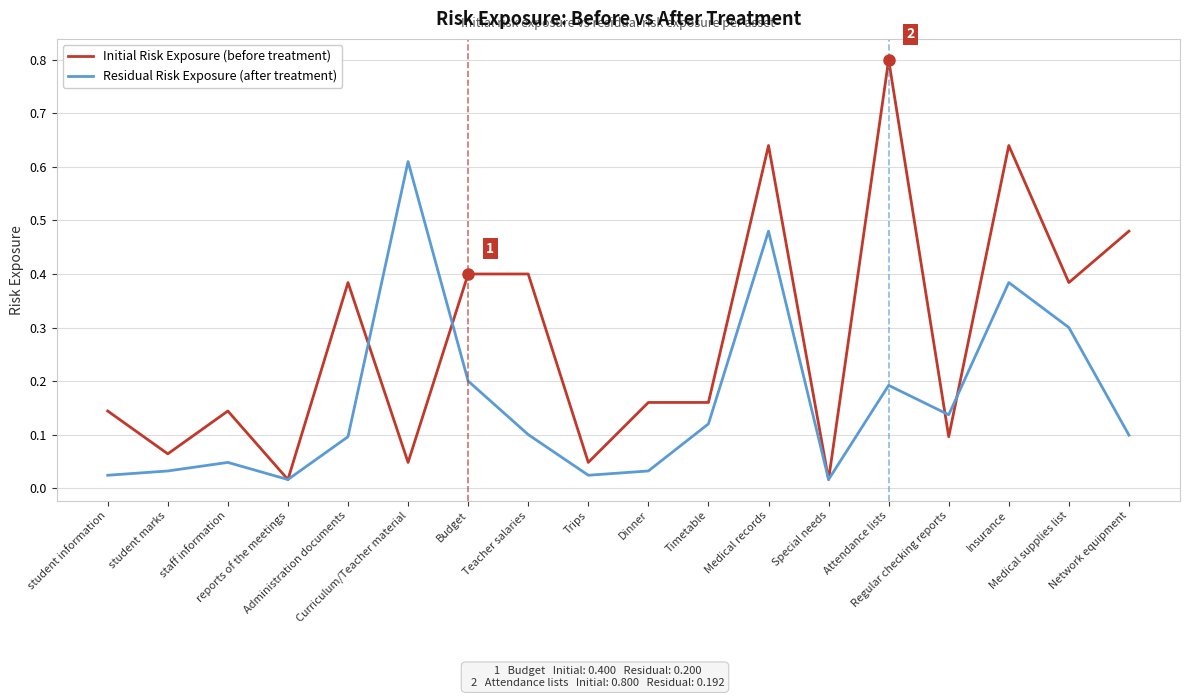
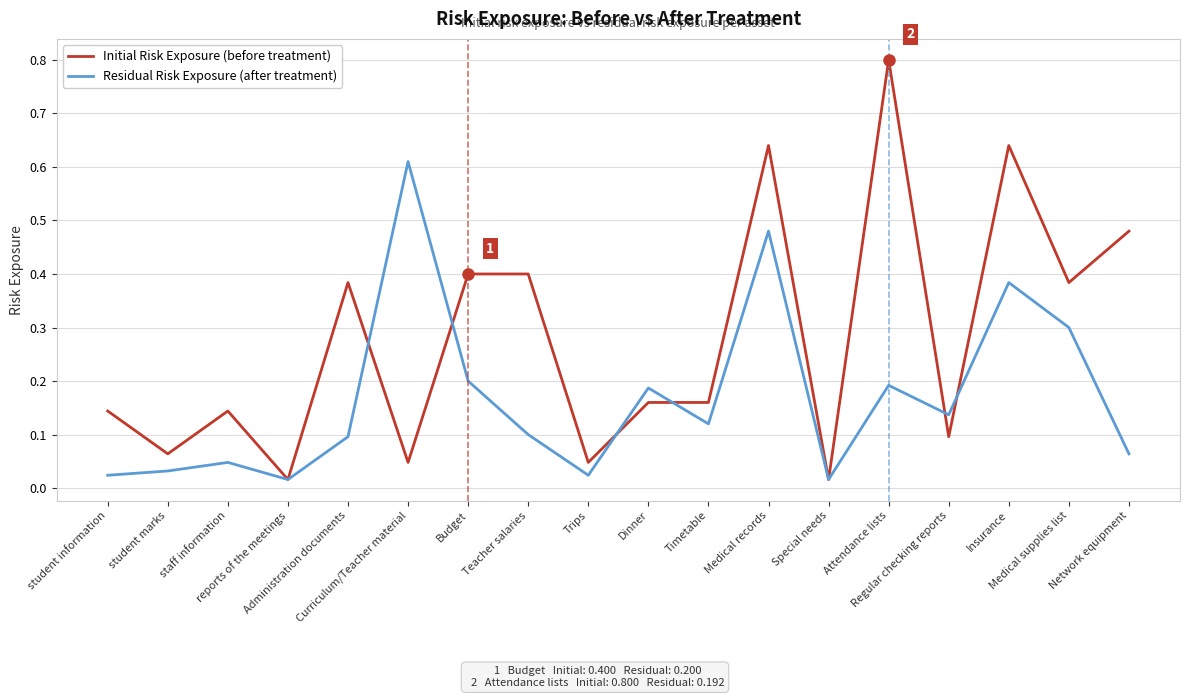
Residual Risk Exposure (after treatment), Dinner: 0.03 -> 0.19
Residual Risk Exposure (after treatment), Network equipment: 0.10 -> 0.06
